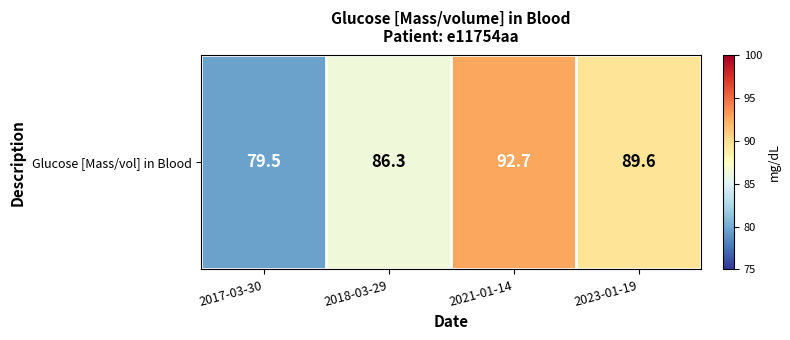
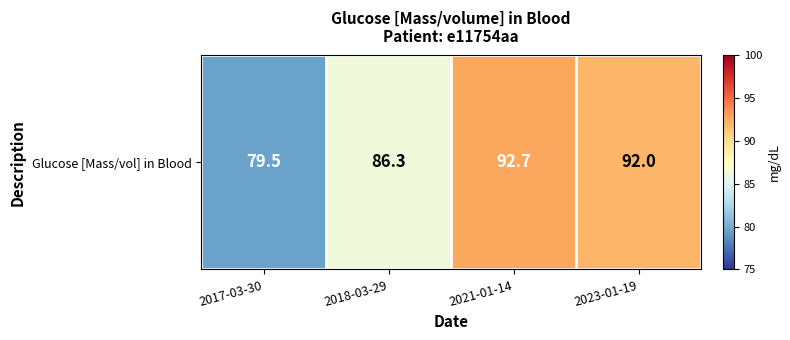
Glucose [Mass/vol] in Blood, 2023-01-19: 89.6 -> 92.0
